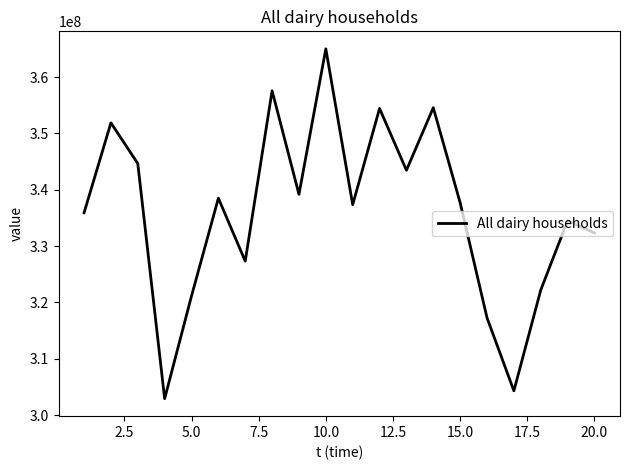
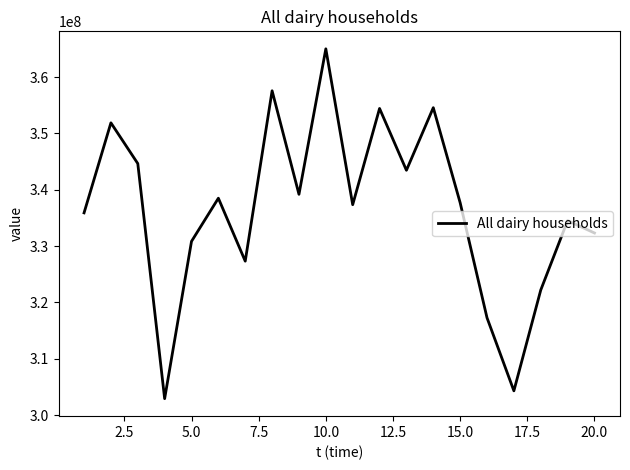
5.0: 321000000 -> 331000000
